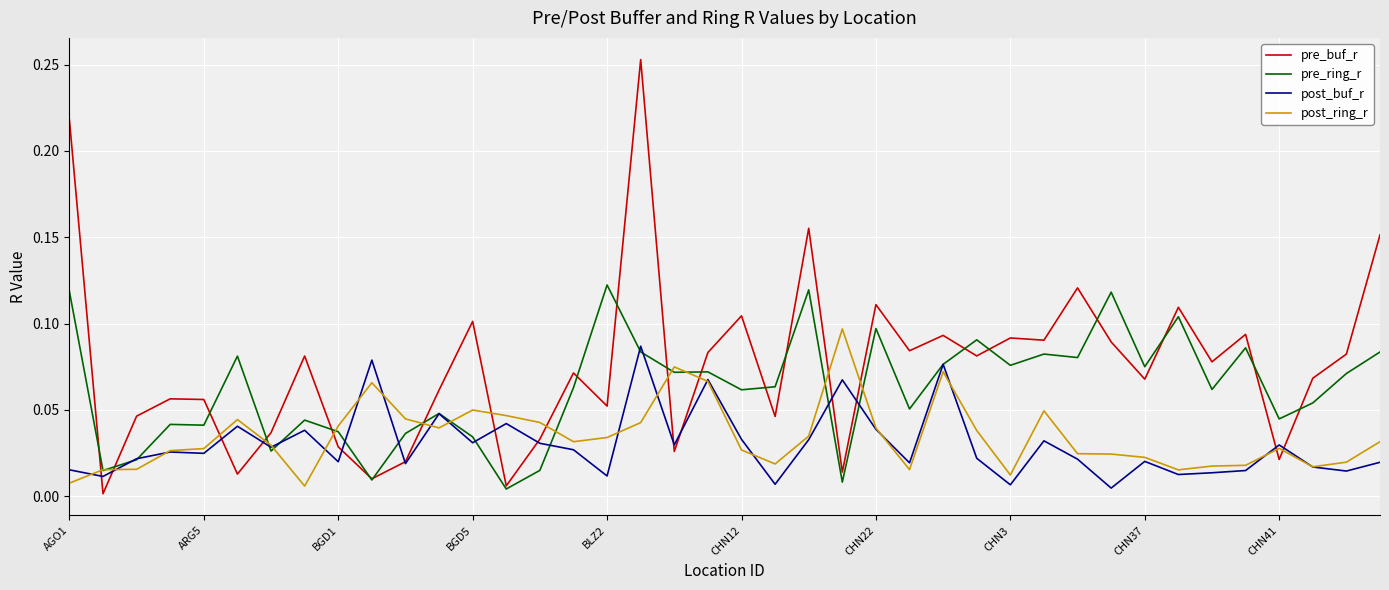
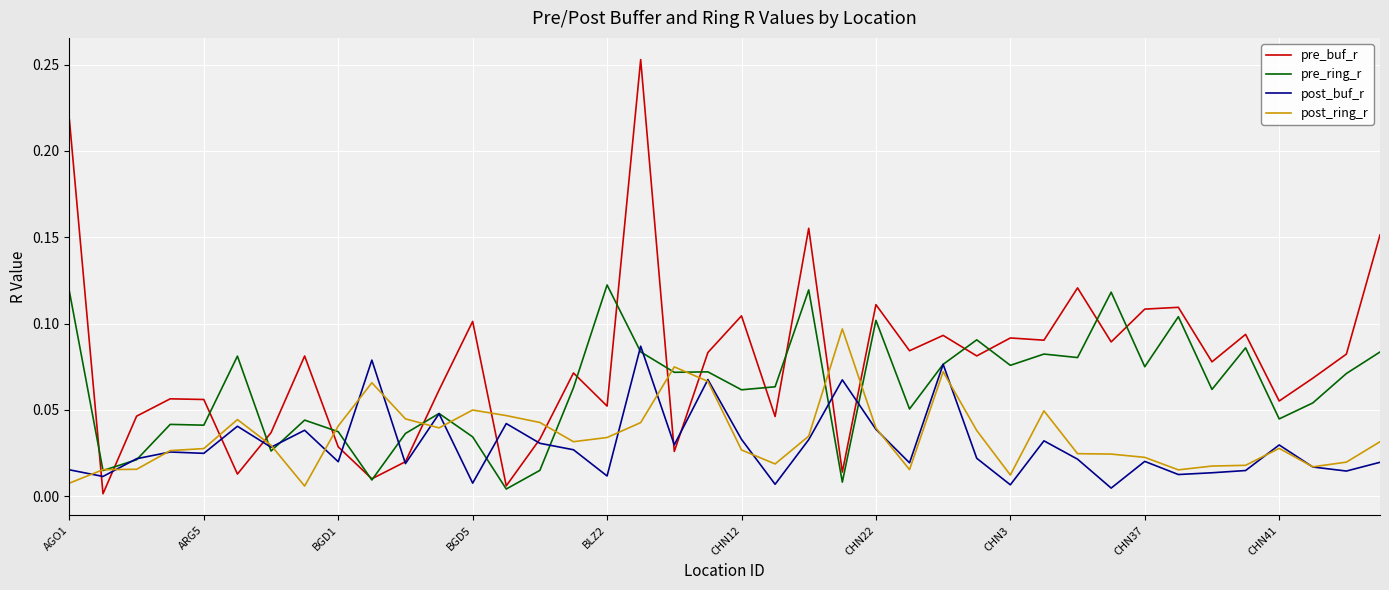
post_buf_r, BGD5: 0.031 -> 0.008
pre_ring_r, CHN22: 0.097 -> 0.102
pre_buf_r, CHN37: 0.068 -> 0.108
pre_buf_r, CHN41: 0.021 -> 0.055
